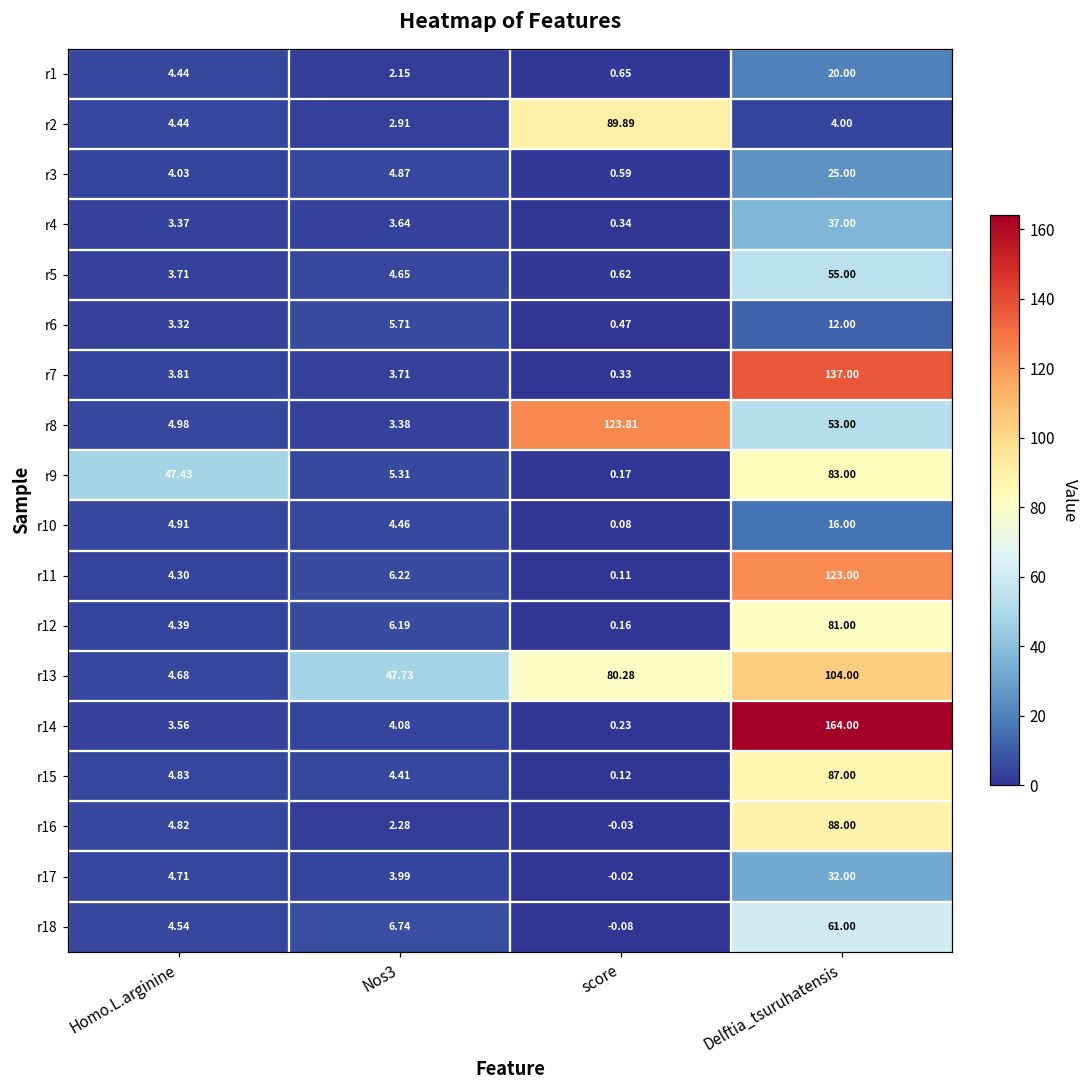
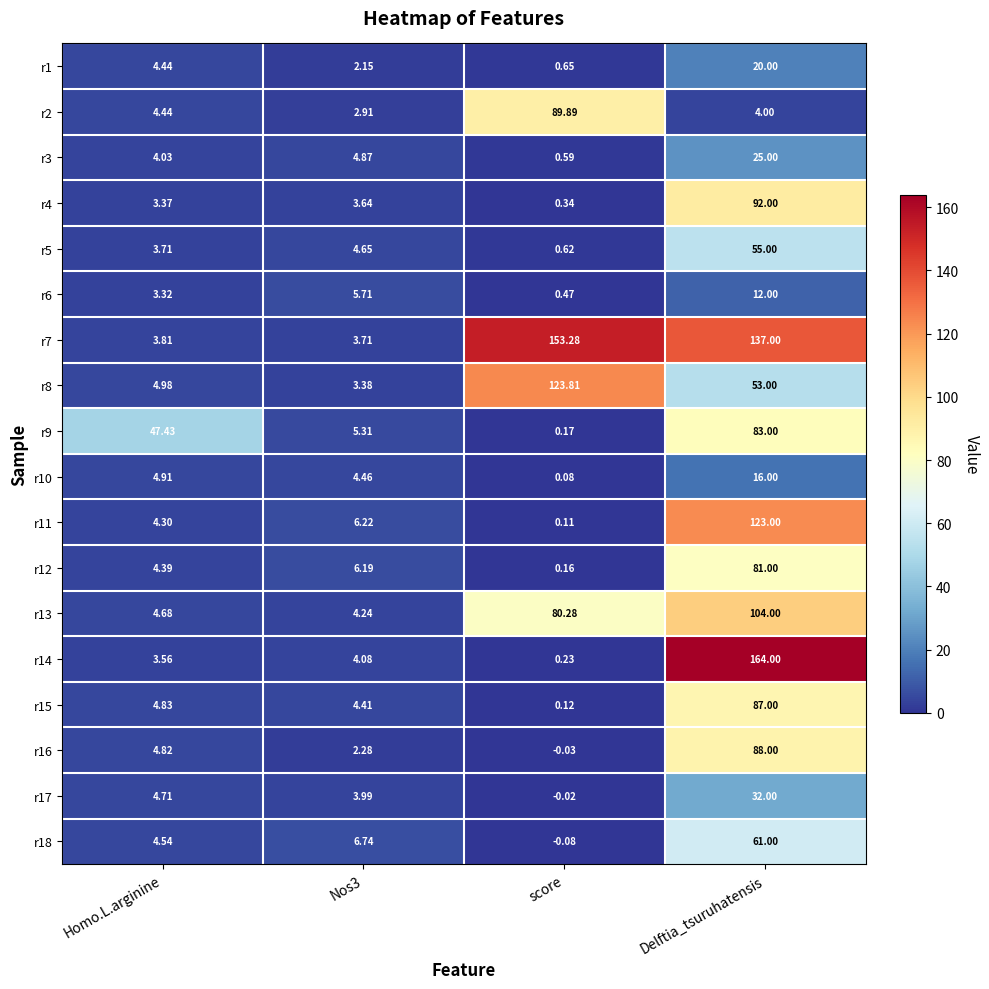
r4, Delftia_tsuruhatensis: 37.00 -> 92.00
r7, score: 0.33 -> 153.28
r13, Nos3: 47.73 -> 4.24
